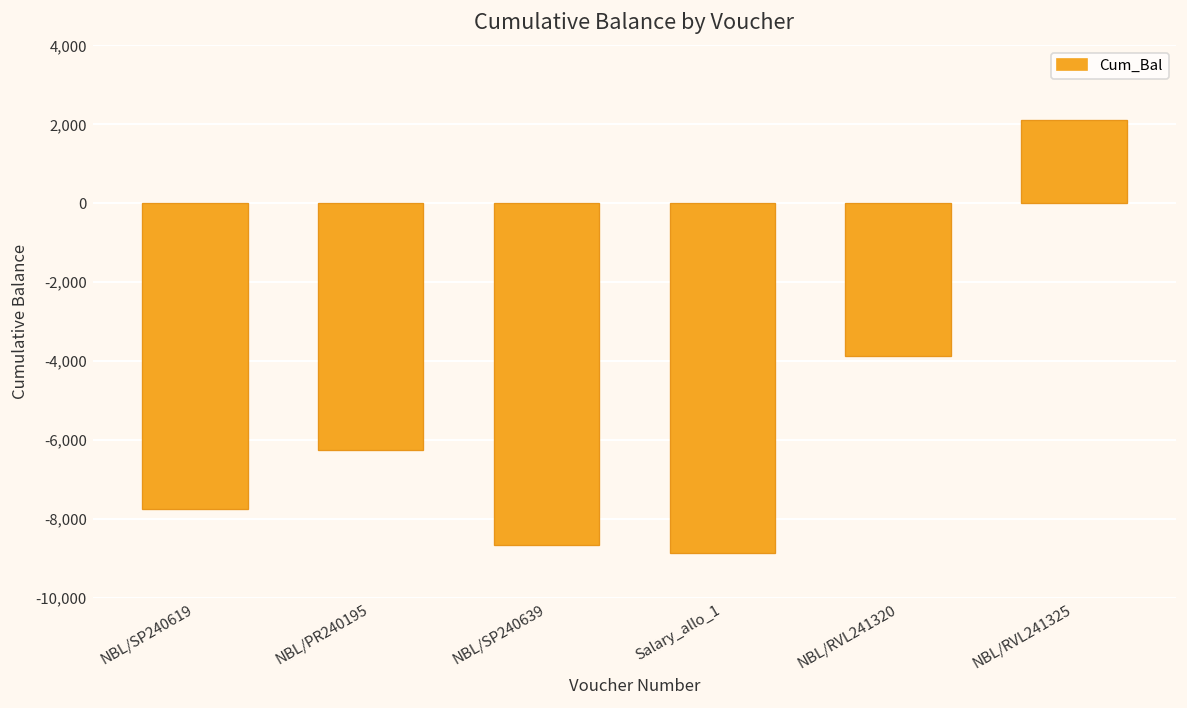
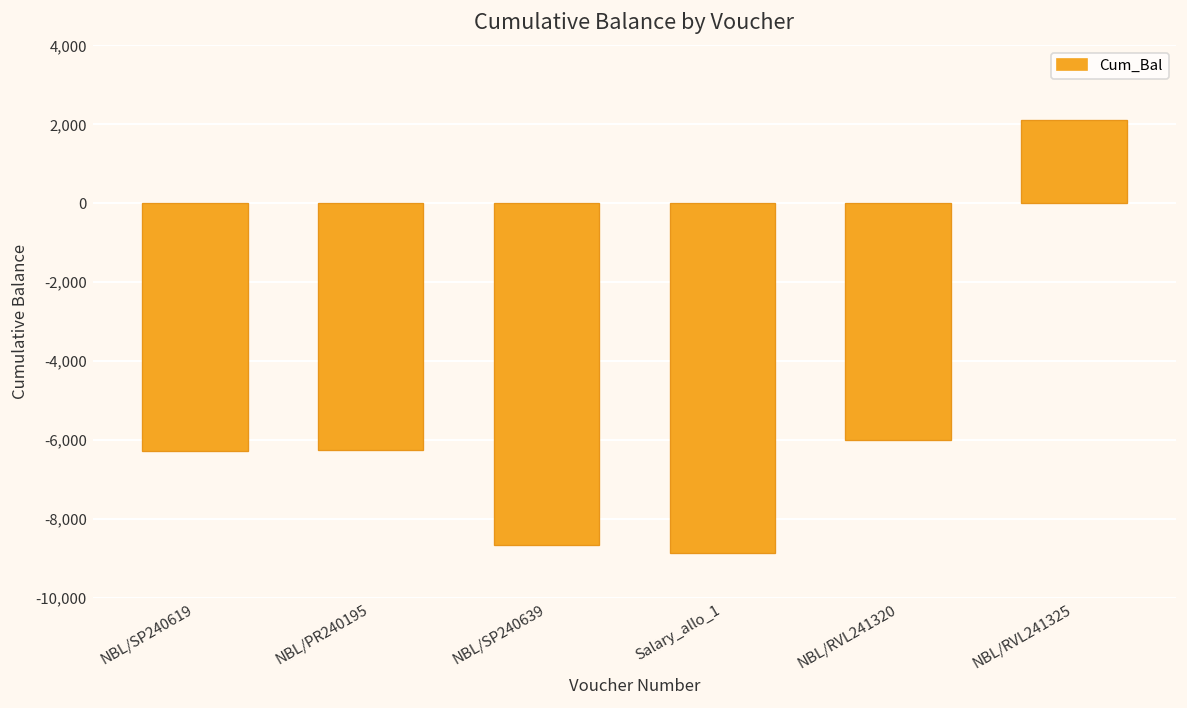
NBL/SP240619: -7,800 -> -6,300
NBL/RVL241320: -3,900 -> -6,000
